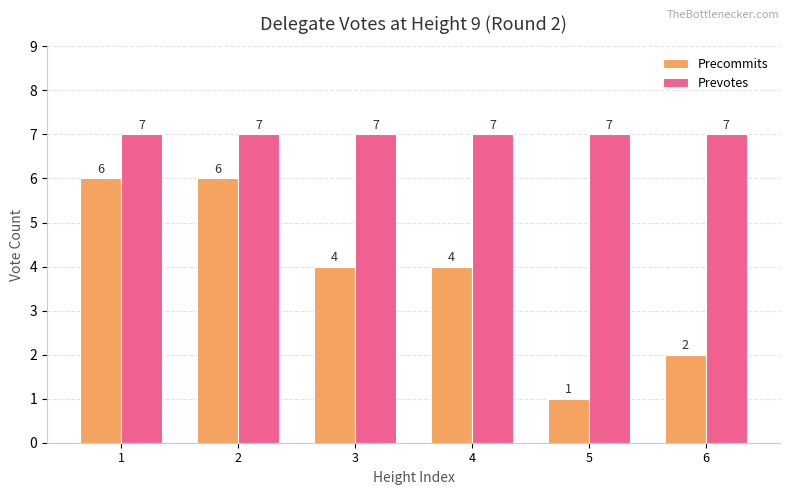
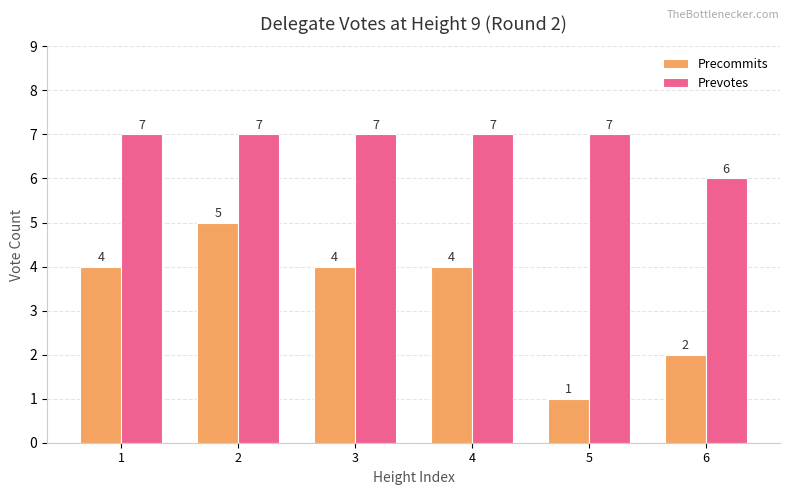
Precommits, 1: 6 -> 4
Precommits, 2: 6 -> 5
Prevotes, 6: 7 -> 6
